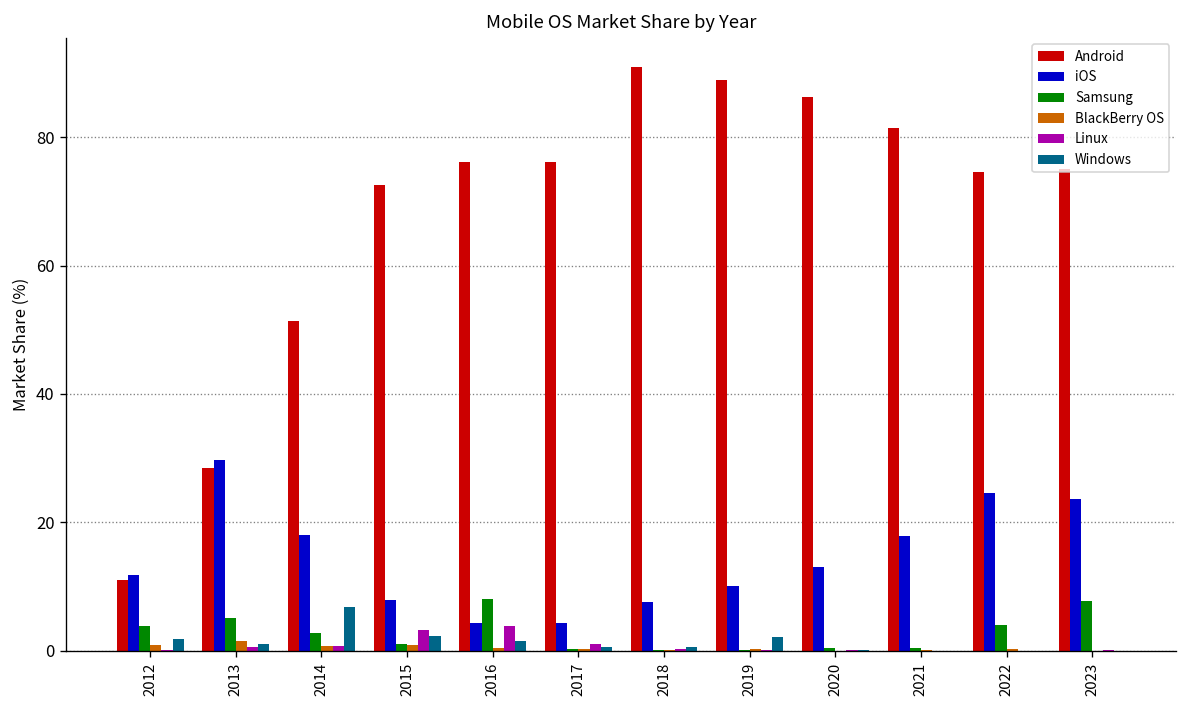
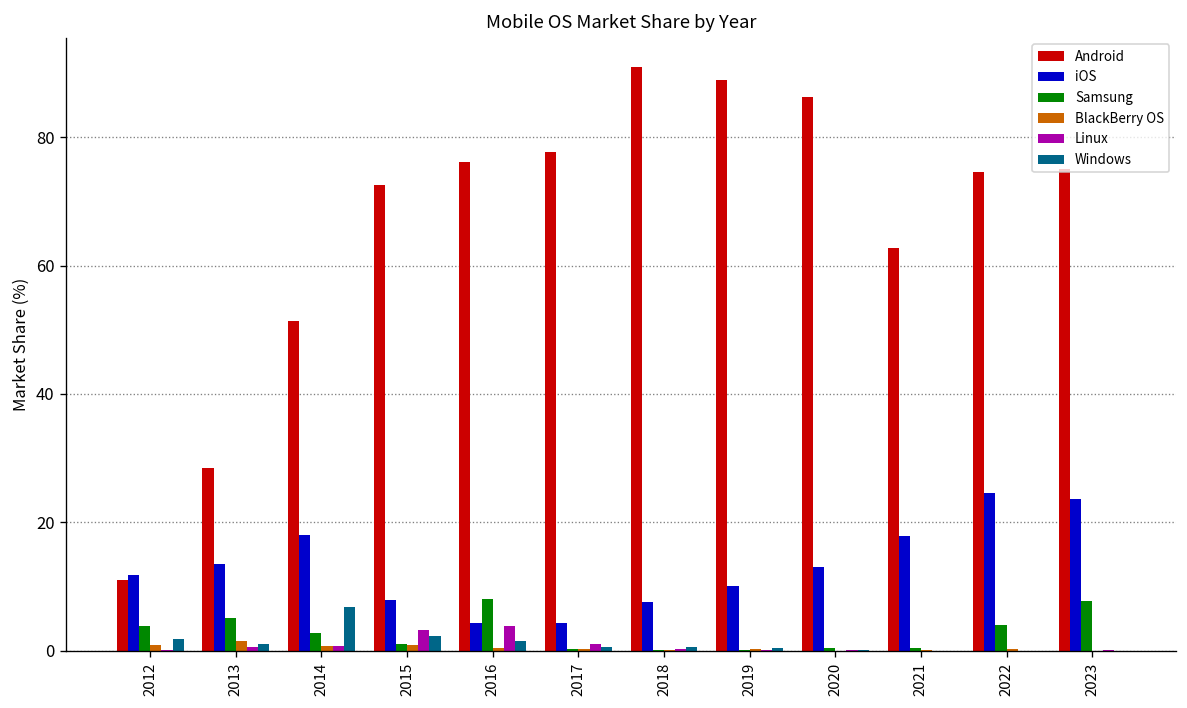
iOS, 2013: 30 -> 14
Android, 2017: 76 -> 78
Windows, 2019: 2 -> 0
Android, 2021: 81 -> 63
